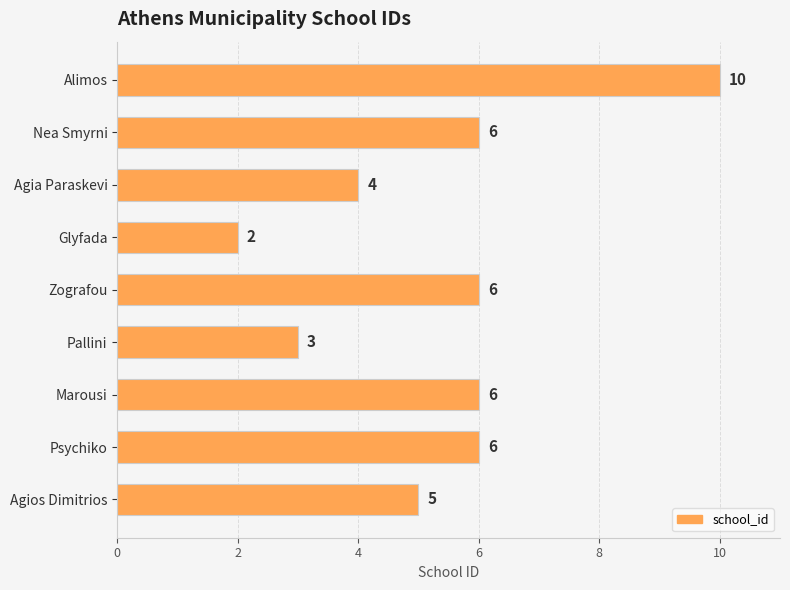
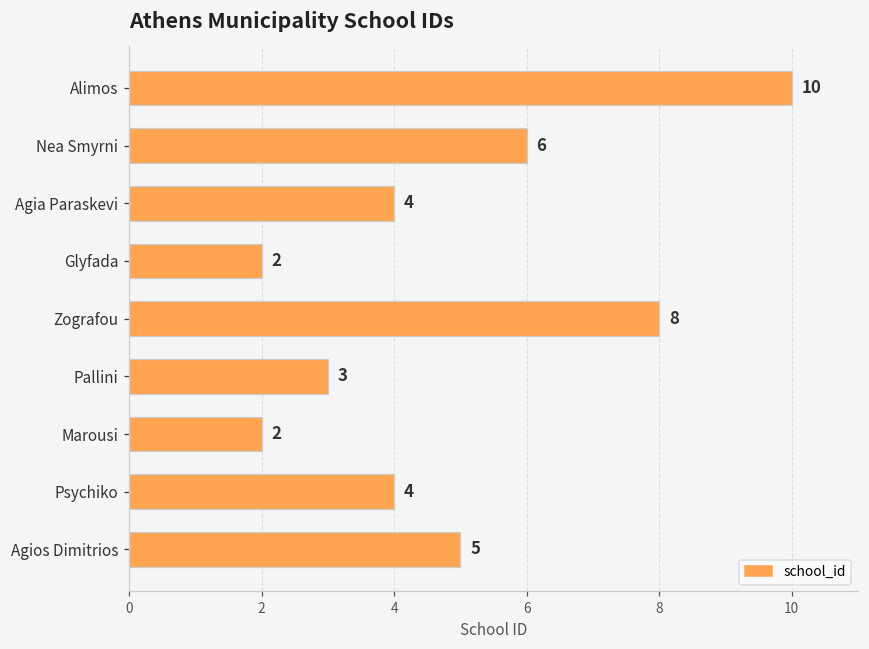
Zografou: 6 -> 8
Marousi: 6 -> 2
Psychiko: 6 -> 4
